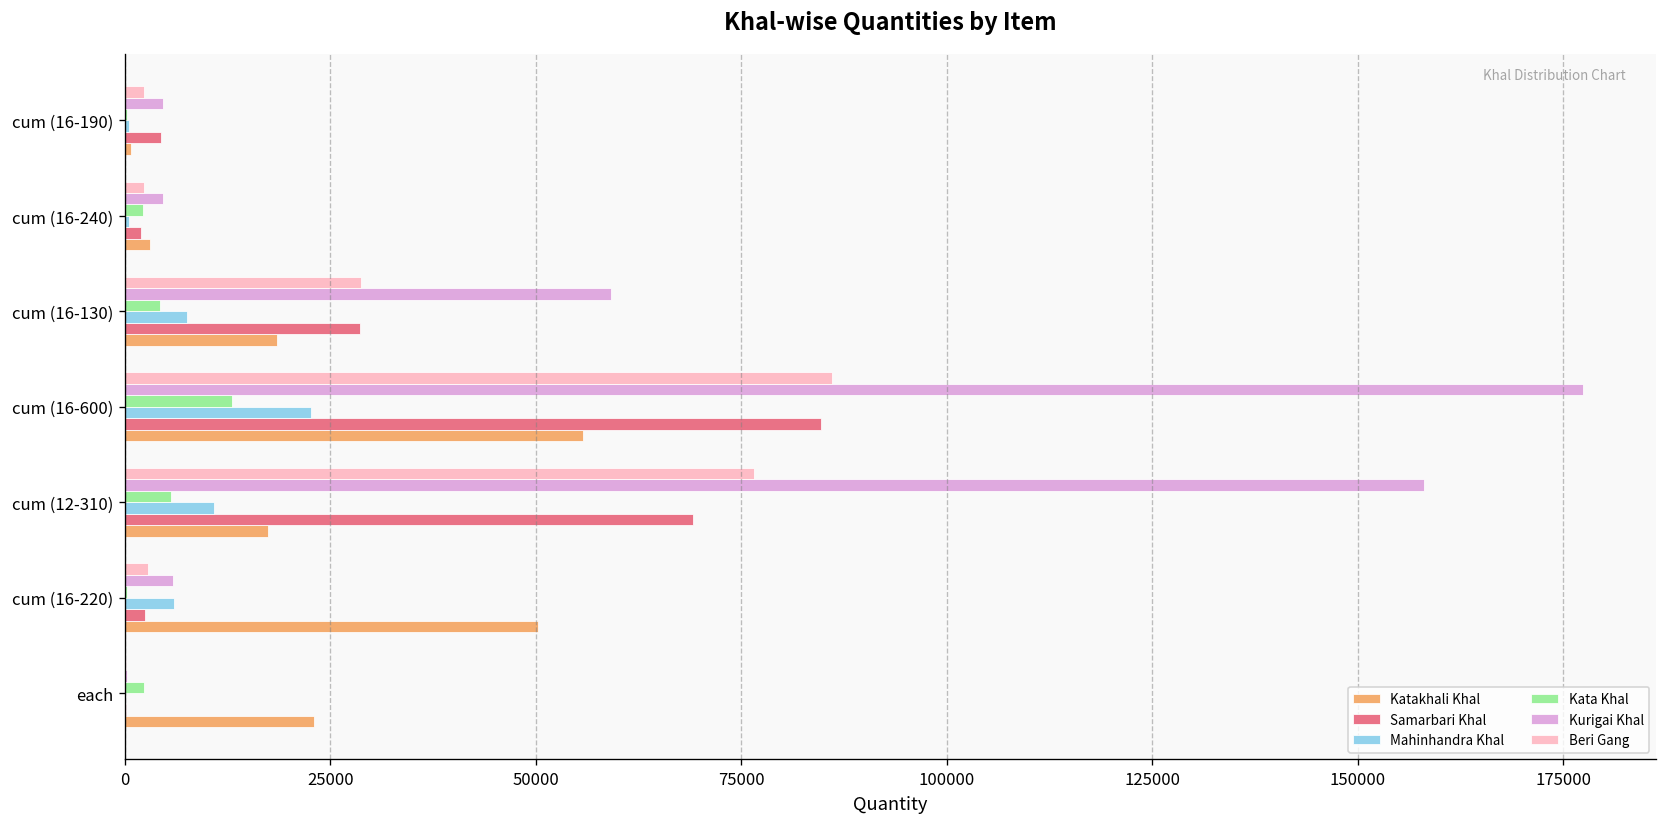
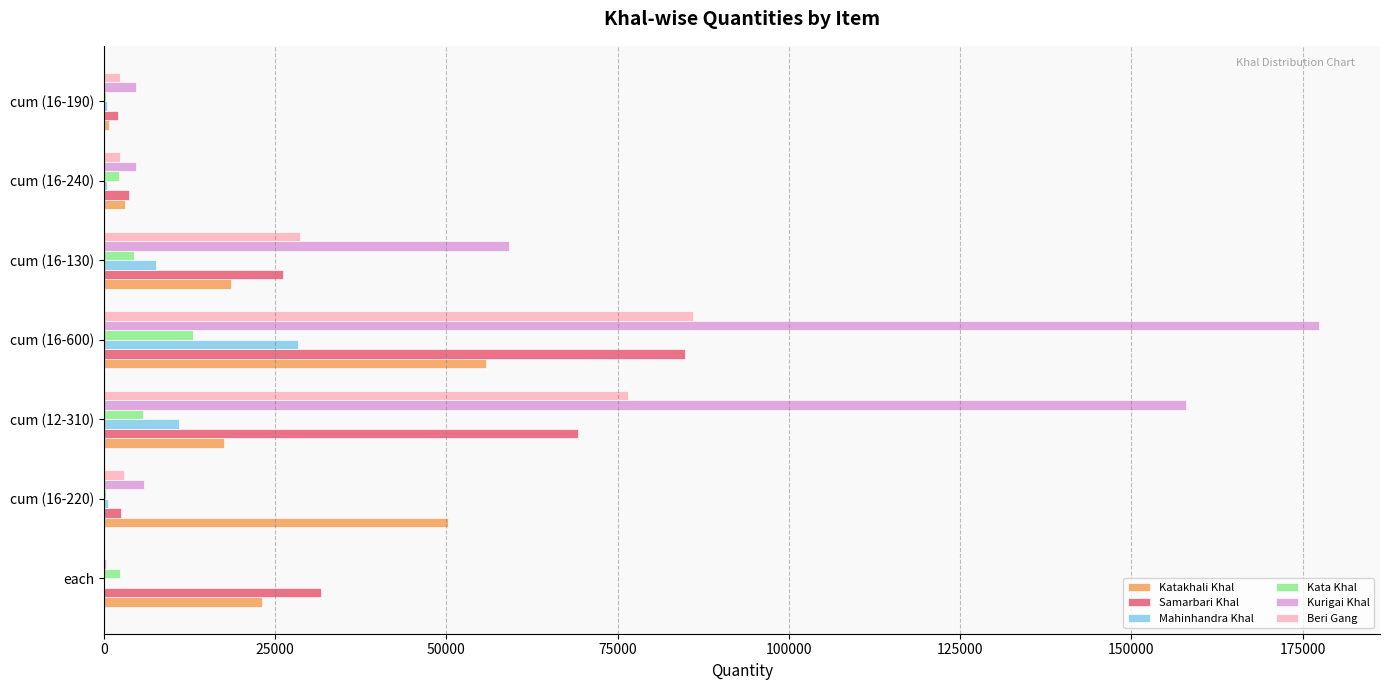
Samarbari Khal, cum (16-190): 4000 -> 2000
Samarbari Khal, cum (16-240): 2000 -> 4000
Samarbari Khal, cum (16-130): 29000 -> 26000
Mahinhandra Khal, cum (16-600): 23000 -> 28000
Mahinhandra Khal, cum (16-220): 6000 -> 1000
Samarbari Khal, each: 0 -> 32000
